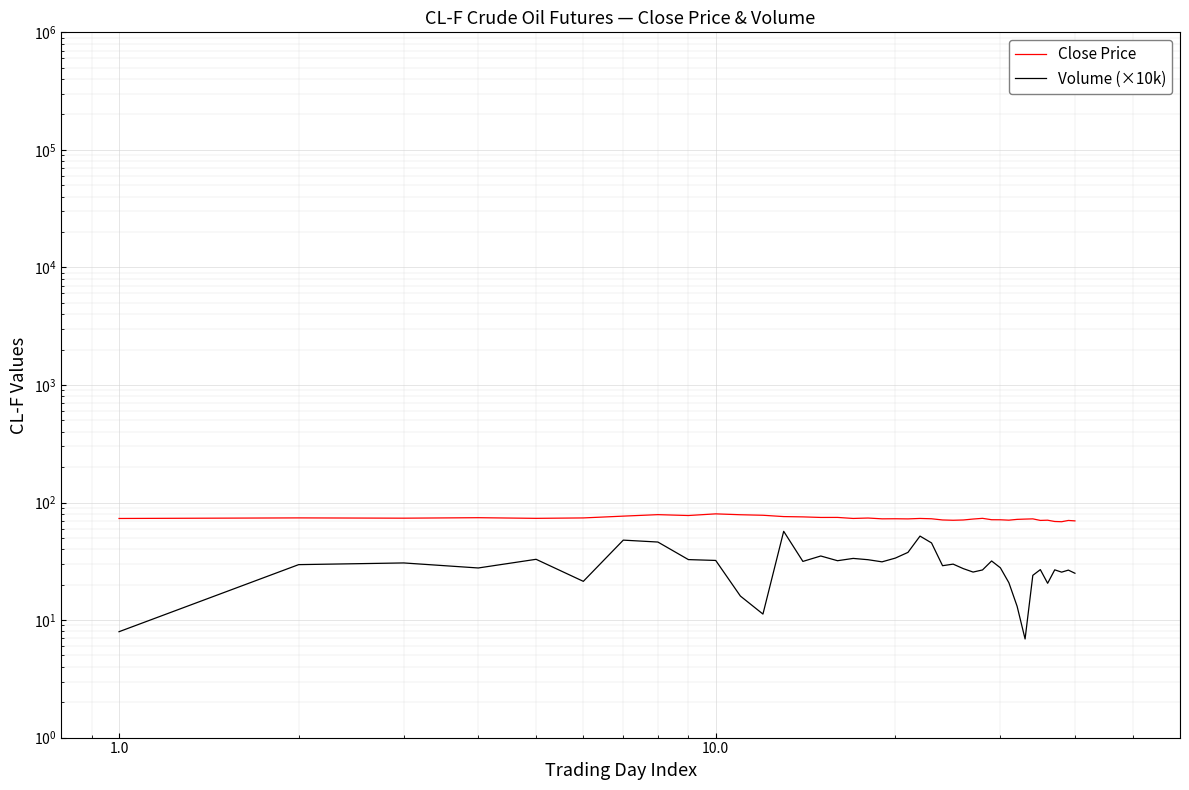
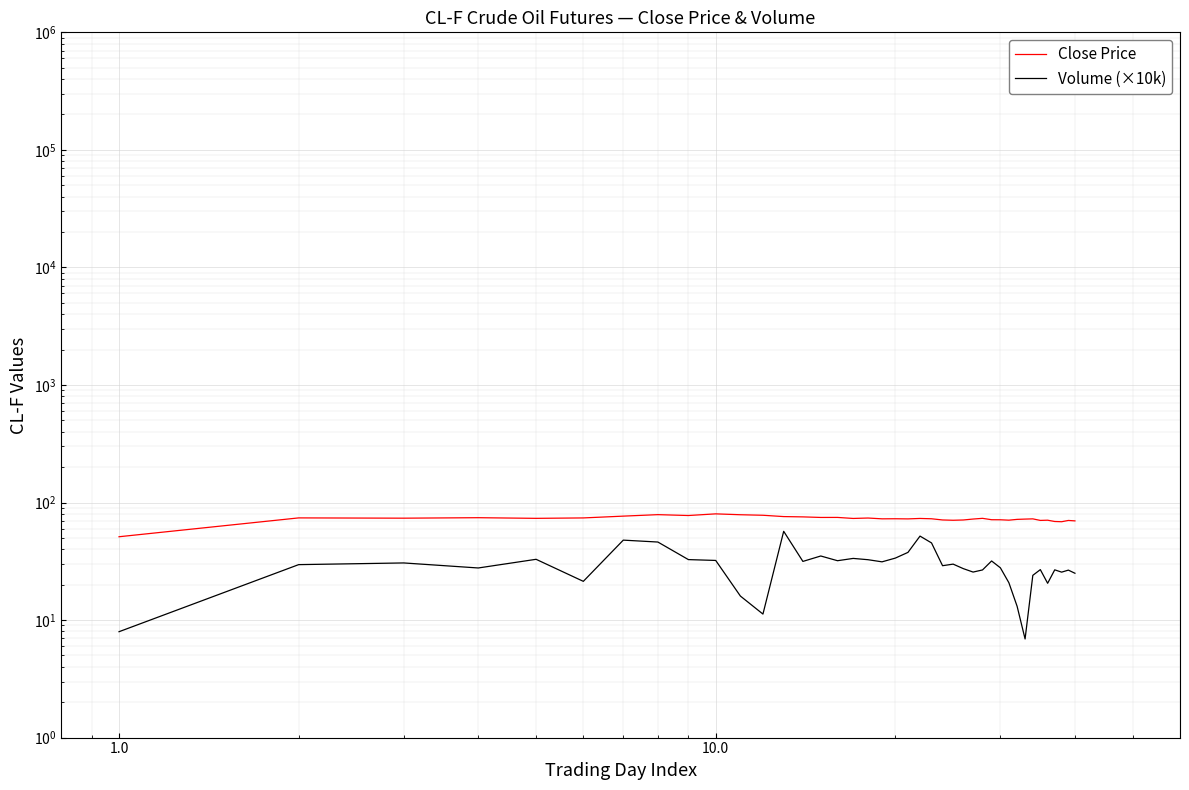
Close Price, 1.0: 70 -> 50
